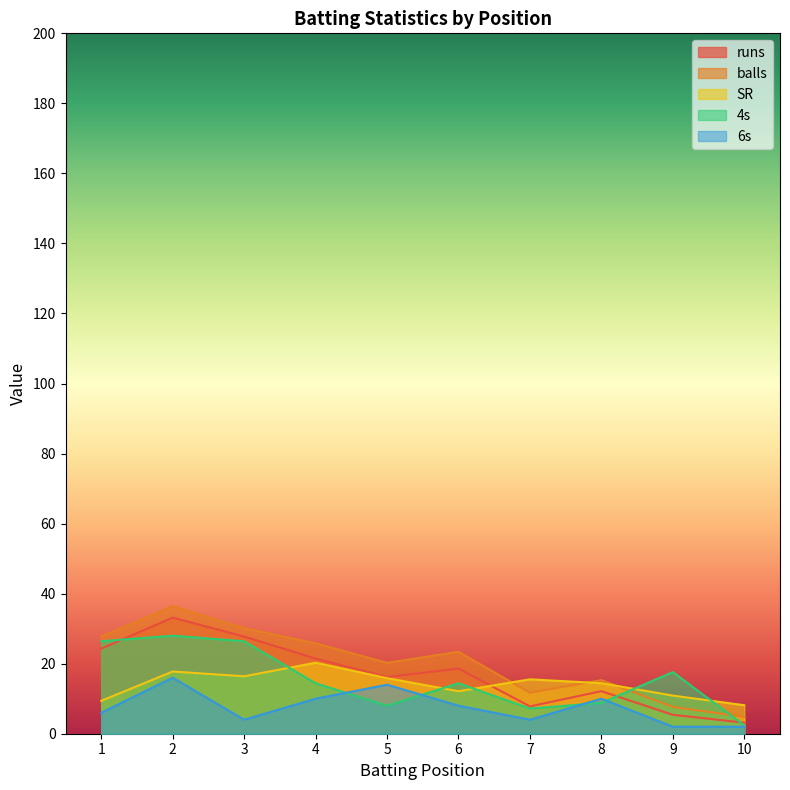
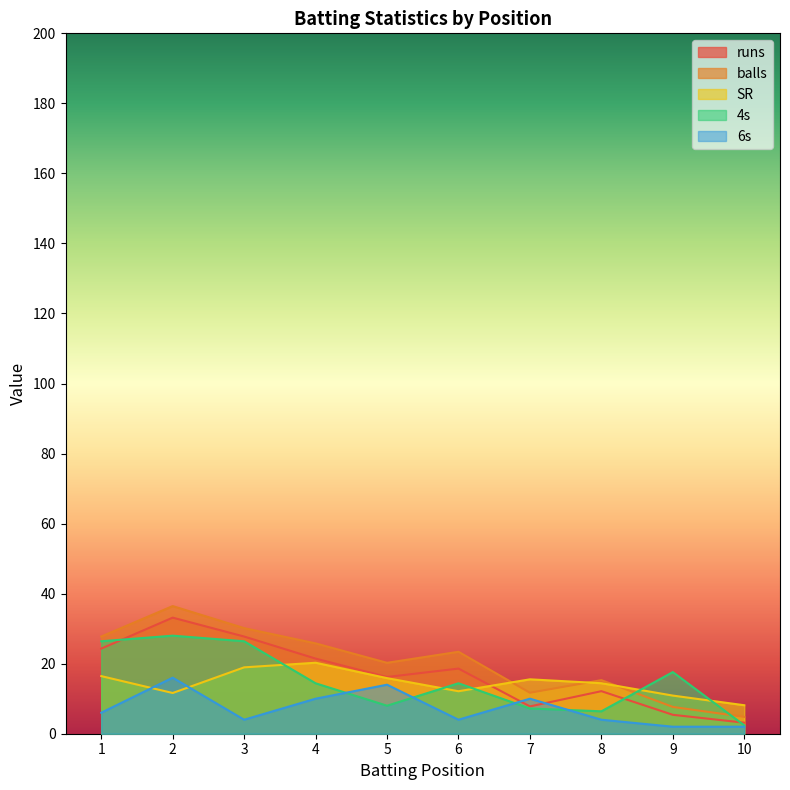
SR, 1: 9 -> 16
SR, 2: 18 -> 12
SR, 3: 16 -> 19
6s, 6: 8 -> 4
6s, 7: 4 -> 10
4s, 8: 9 -> 6
6s, 8: 10 -> 4
